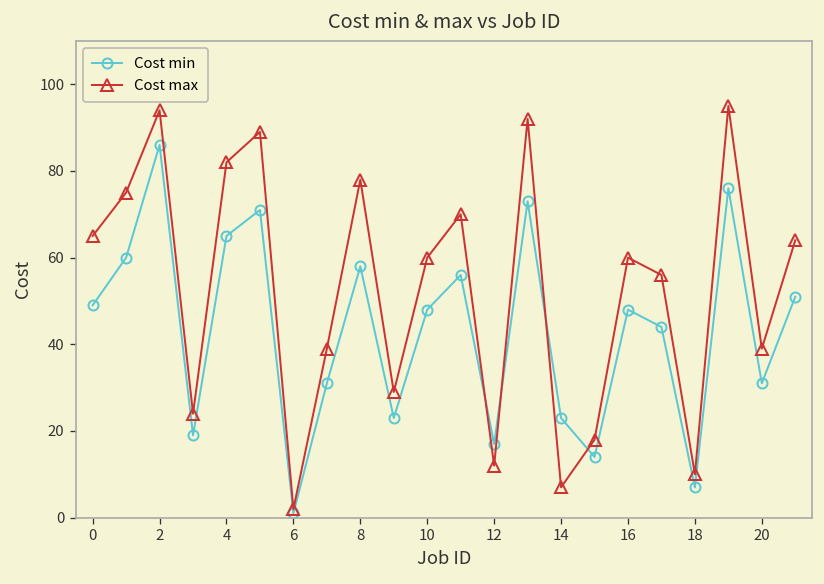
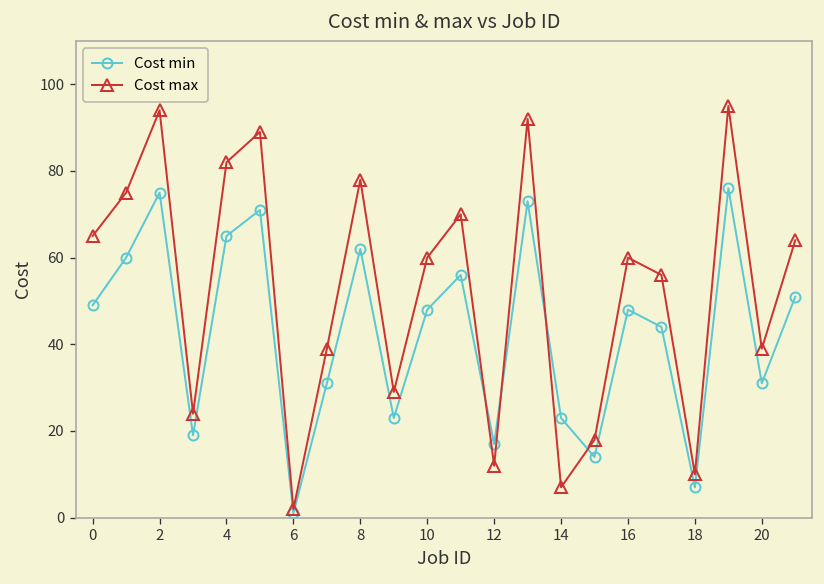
Cost min, 2: 86 -> 75
Cost min, 8: 58 -> 62
